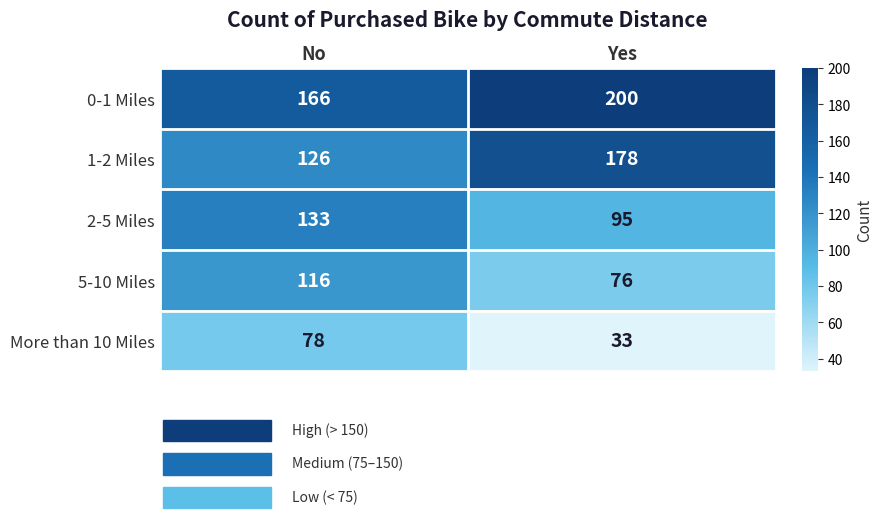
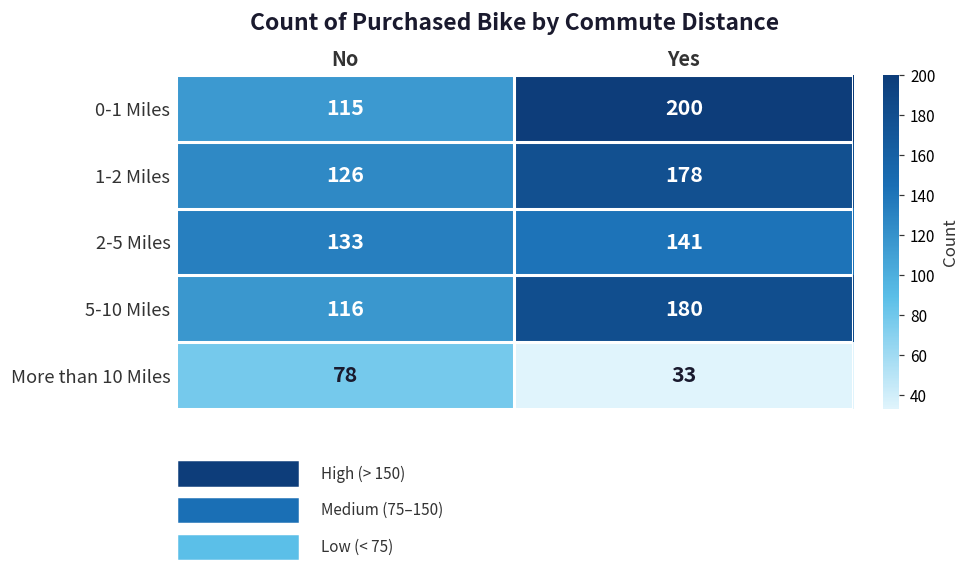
0-1 Miles, No: 166 -> 115
2-5 Miles, Yes: 95 -> 141
5-10 Miles, Yes: 76 -> 180
